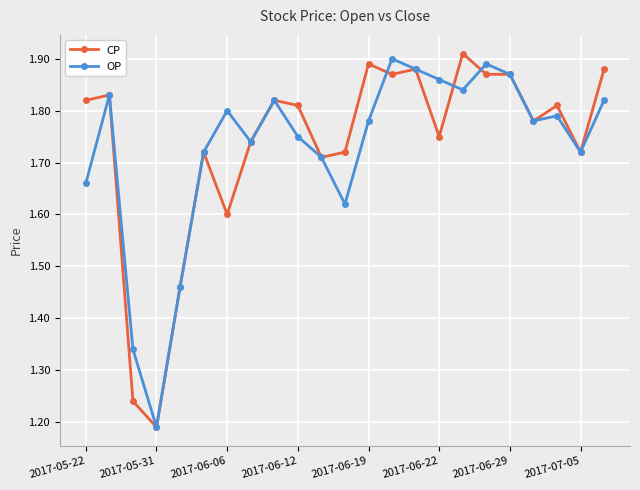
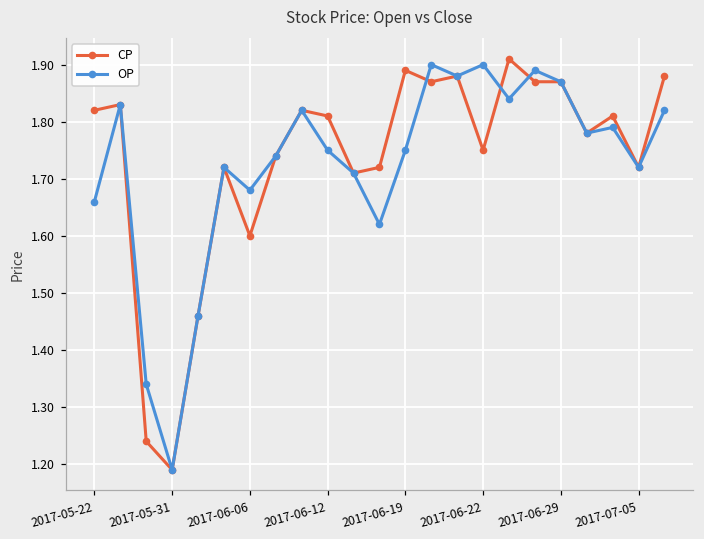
OP, 2017-06-06: 1.80 -> 1.68
OP, 2017-06-19: 1.78 -> 1.75
OP, 2017-06-22: 1.86 -> 1.90
